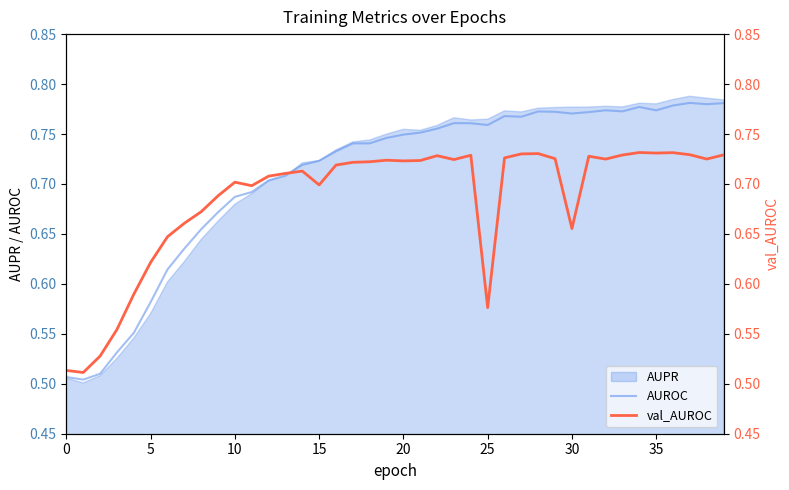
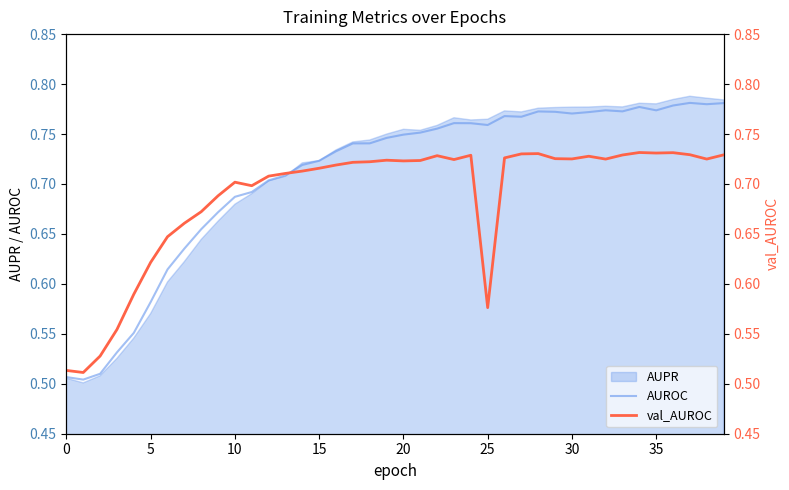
val_AUROC, 15: 0.70 -> 0.72
val_AUROC, 30: 0.66 -> 0.73
